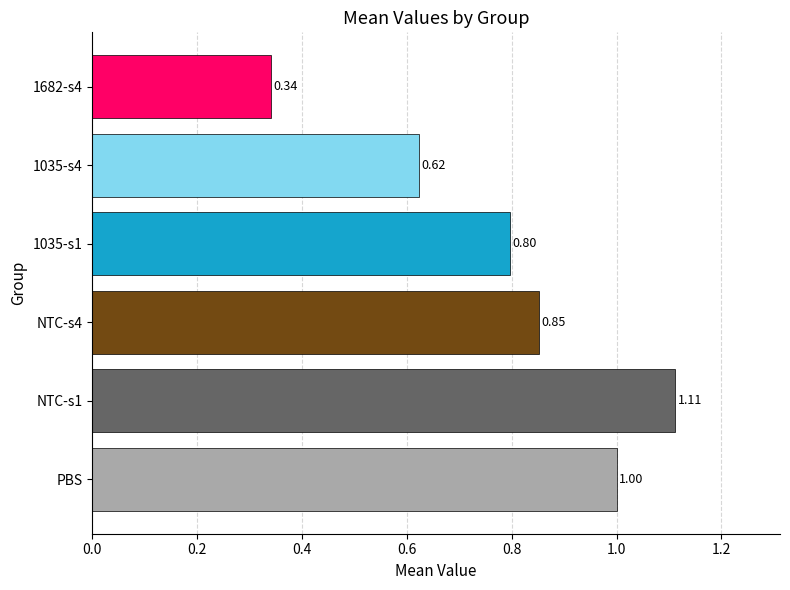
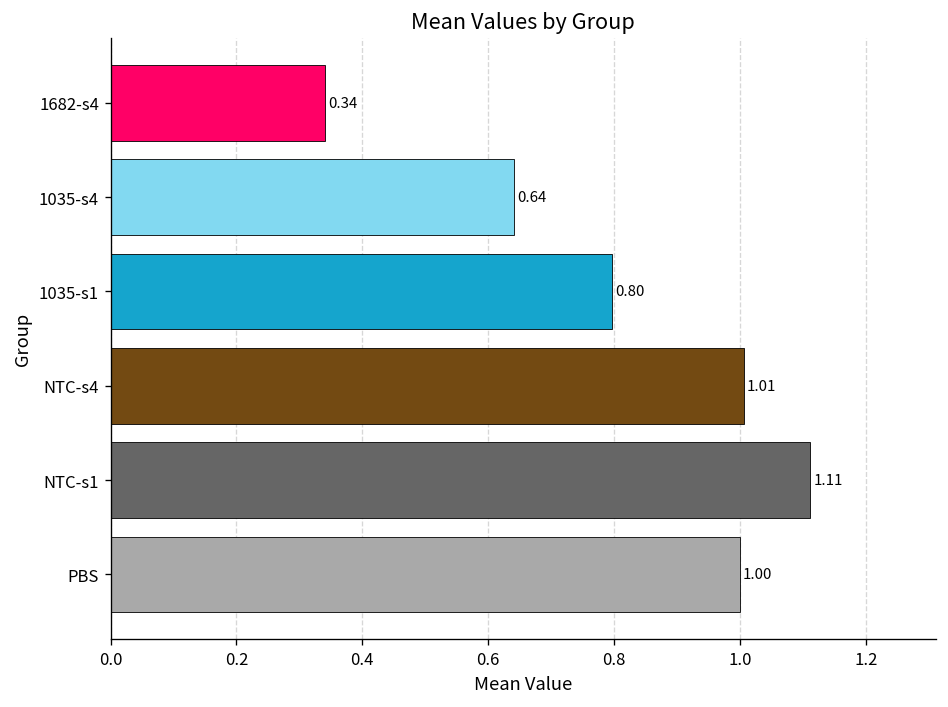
1035-s4: 0.62 -> 0.64
NTC-s4: 0.85 -> 1.01
